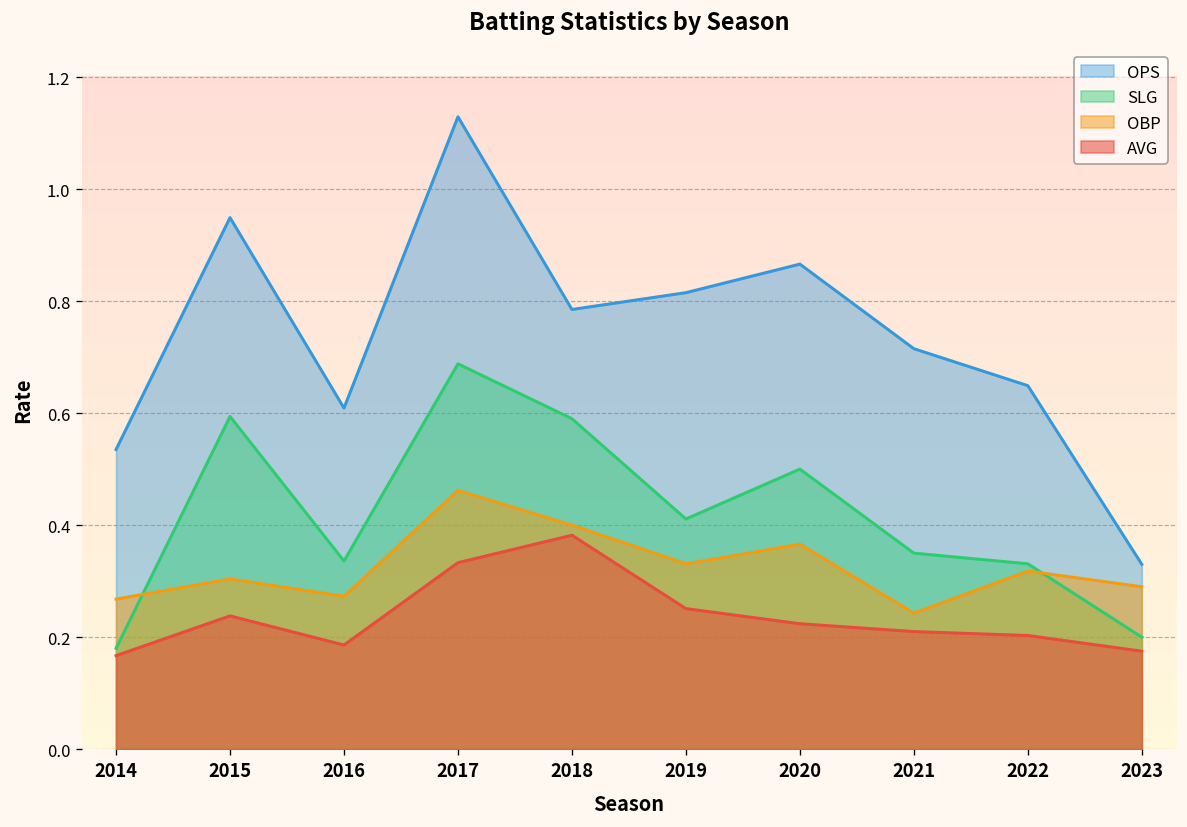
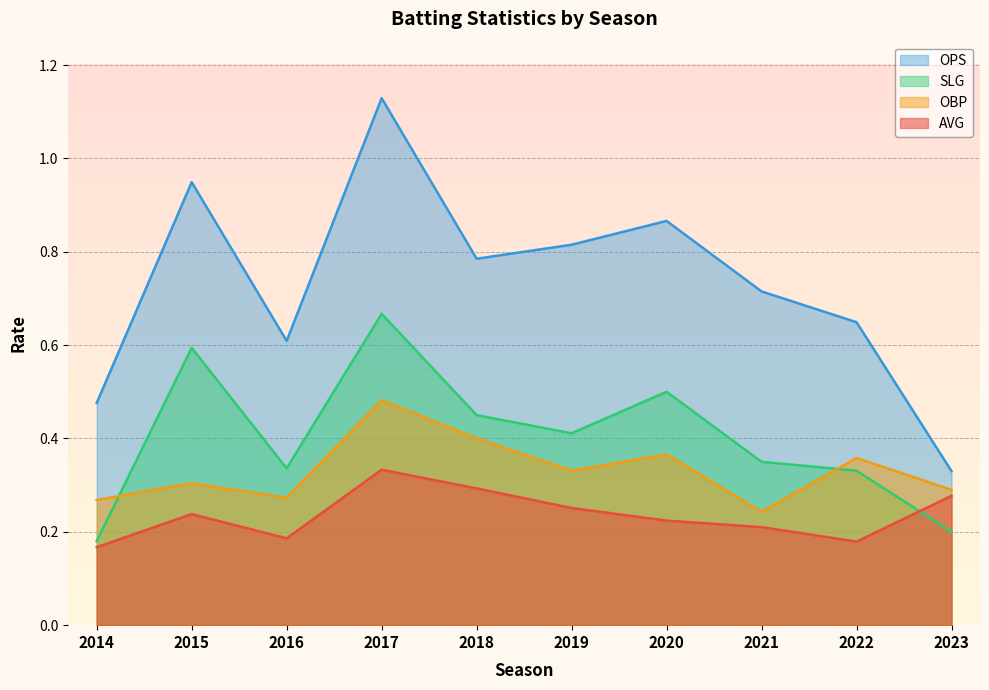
OPS, 2014: 0.54 -> 0.48
SLG, 2017: 0.69 -> 0.67
OBP, 2017: 0.46 -> 0.48
SLG, 2018: 0.59 -> 0.45
AVG, 2018: 0.38 -> 0.29
OBP, 2022: 0.32 -> 0.36
AVG, 2022: 0.20 -> 0.18
AVG, 2023: 0.18 -> 0.28
